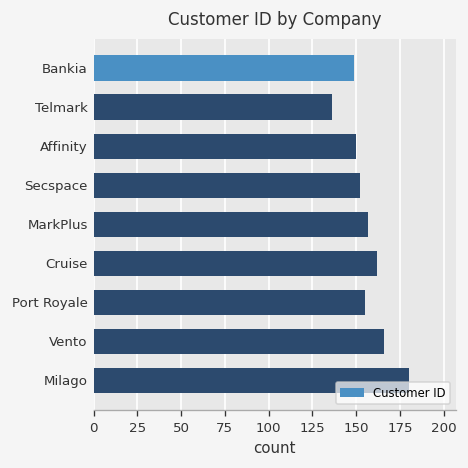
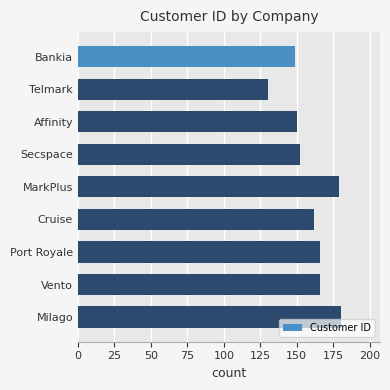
Telmark: 136 -> 130
MarkPlus: 157 -> 179
Port Royale: 155 -> 166
